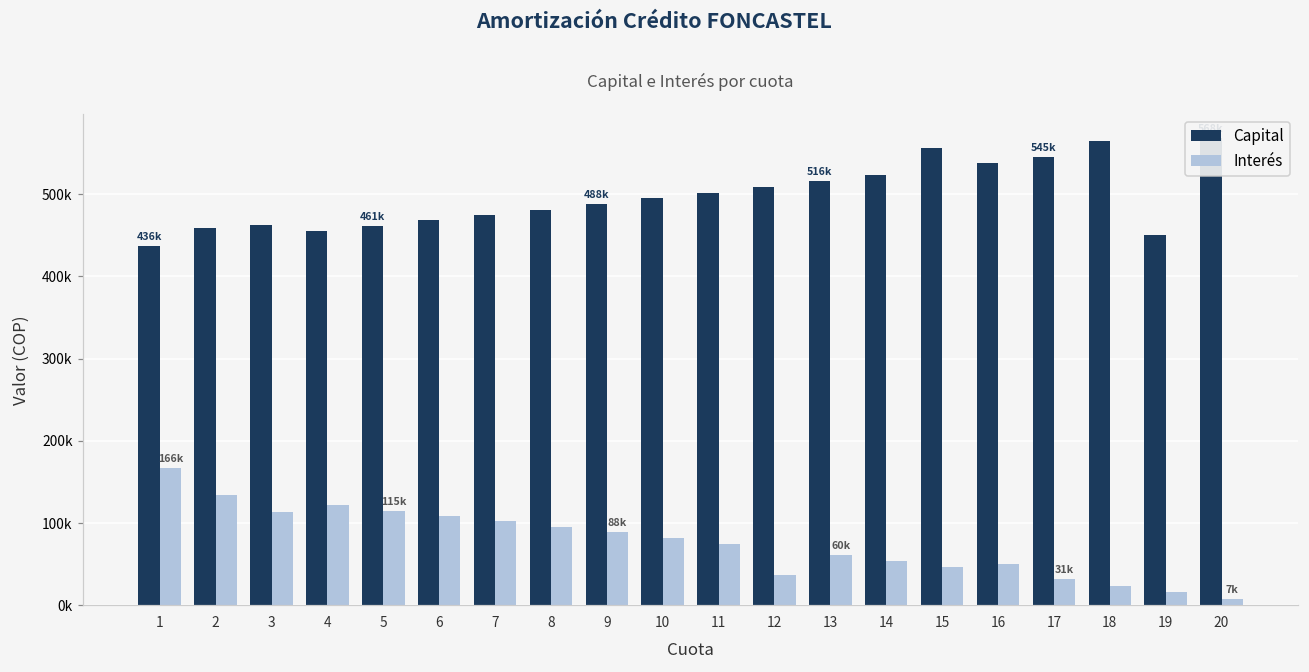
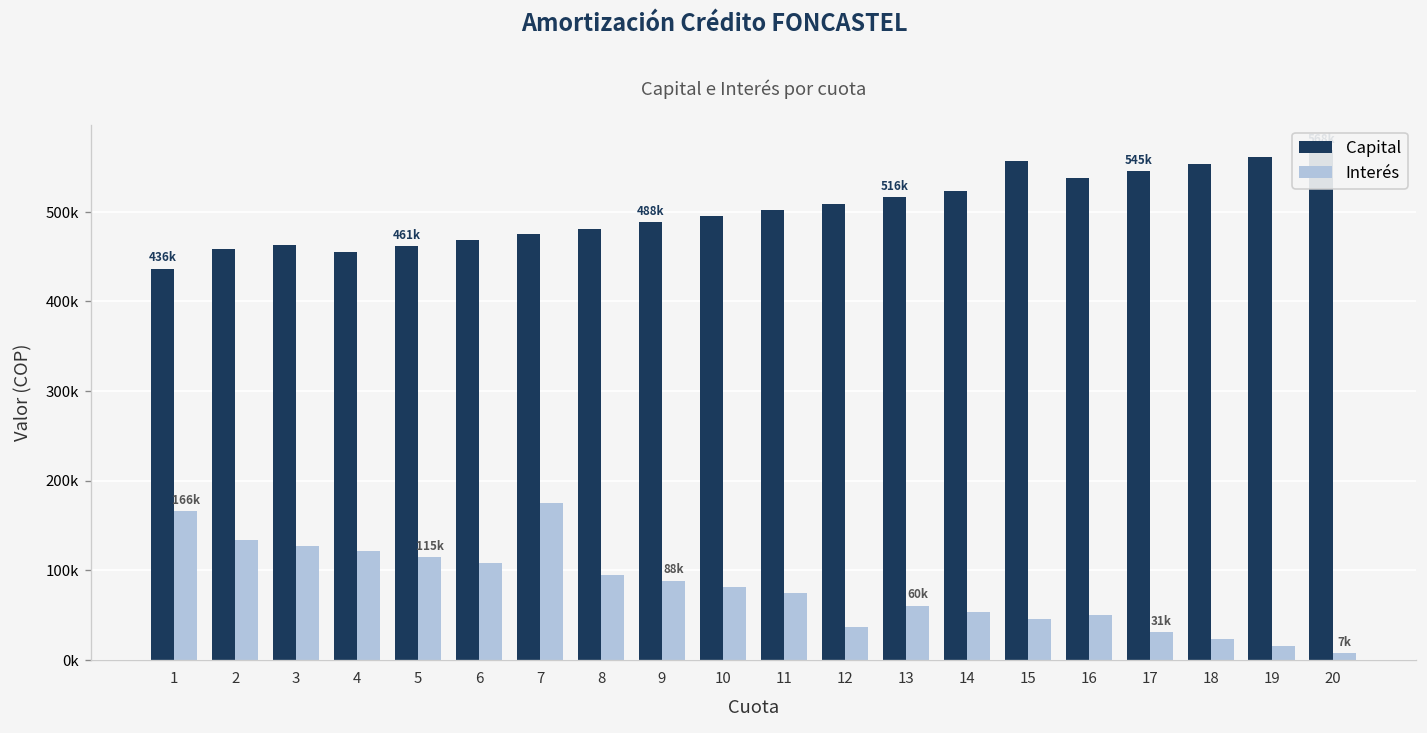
Interés, 3: 110000 -> 130000
Interés, 7: 100000 -> 180000
Capital, 18: 560000 -> 550000
Capital, 19: 450000 -> 560000
